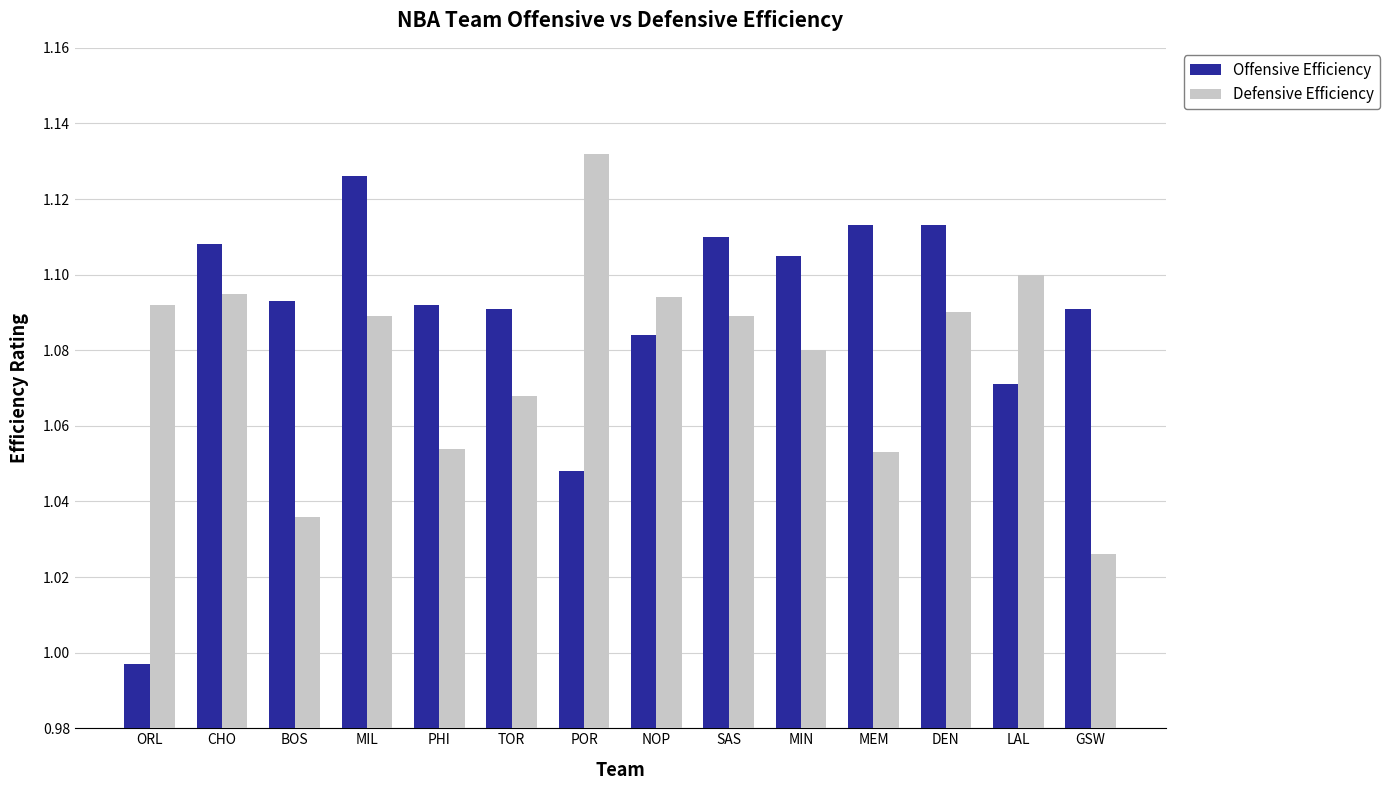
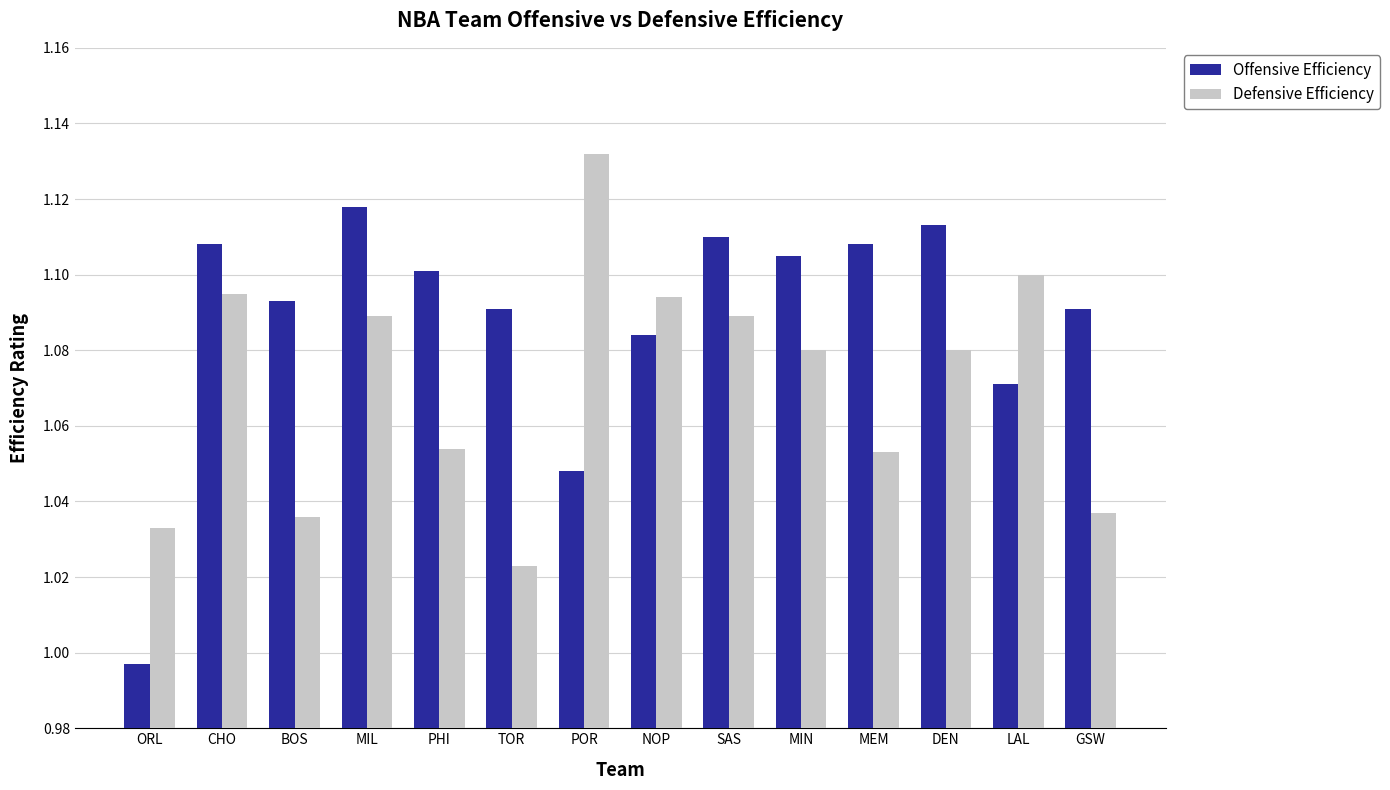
Defensive Efficiency, ORL: 1.092 -> 1.033
Offensive Efficiency, MIL: 1.126 -> 1.118
Offensive Efficiency, PHI: 1.092 -> 1.101
Defensive Efficiency, TOR: 1.068 -> 1.023
Offensive Efficiency, MEM: 1.113 -> 1.108
Defensive Efficiency, DEN: 1.09 -> 1.08
Defensive Efficiency, GSW: 1.026 -> 1.037
